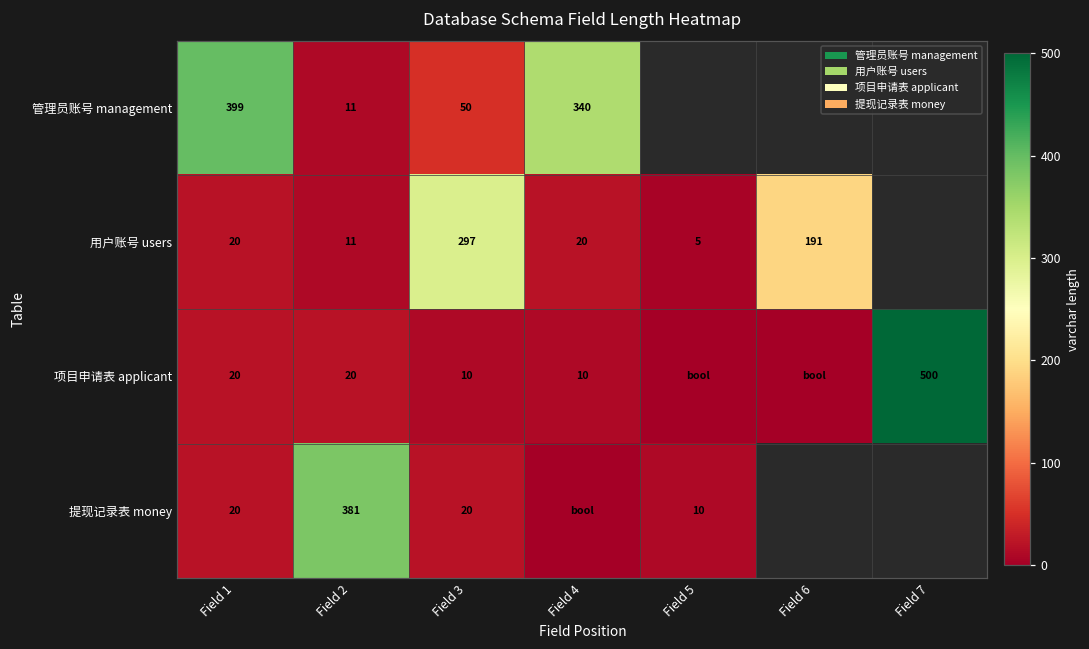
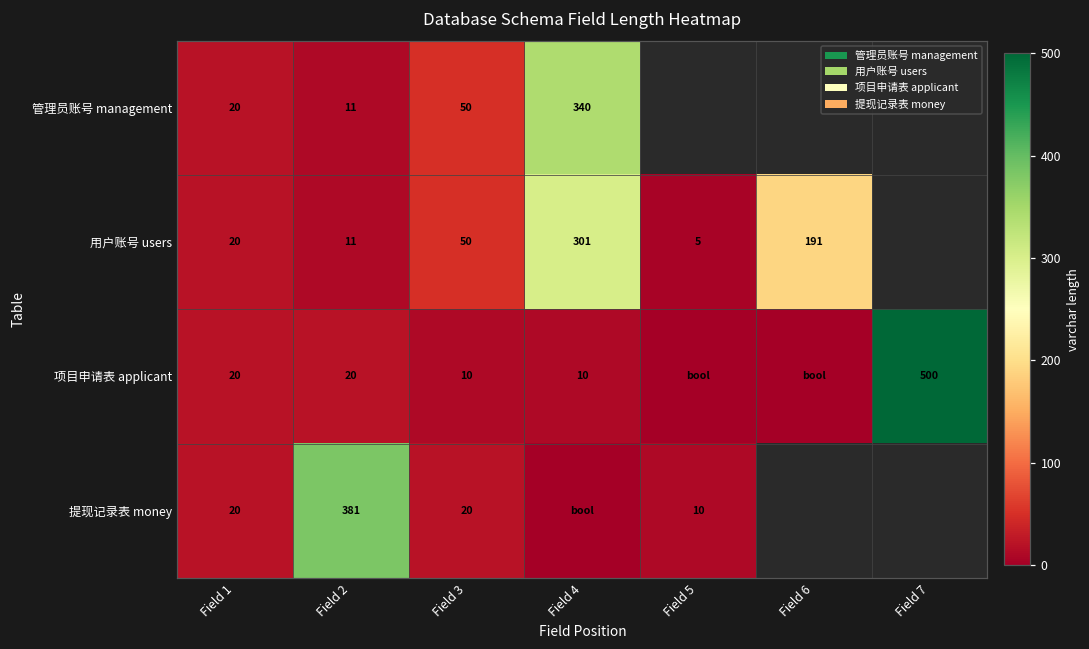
管理员账号 management, Field 1: 399 -> 20
用户账号 users, Field 3: 297 -> 50
用户账号 users, Field 4: 20 -> 301
